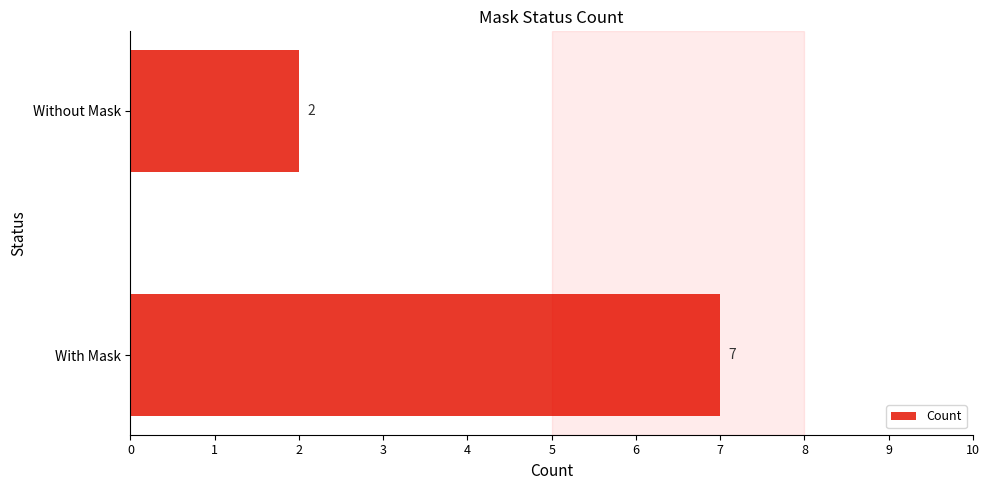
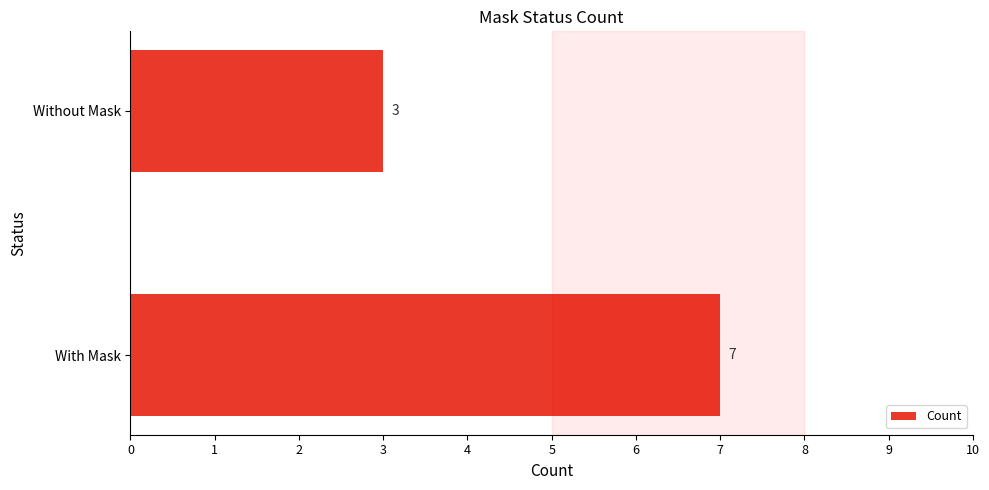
Without Mask: 2 -> 3
